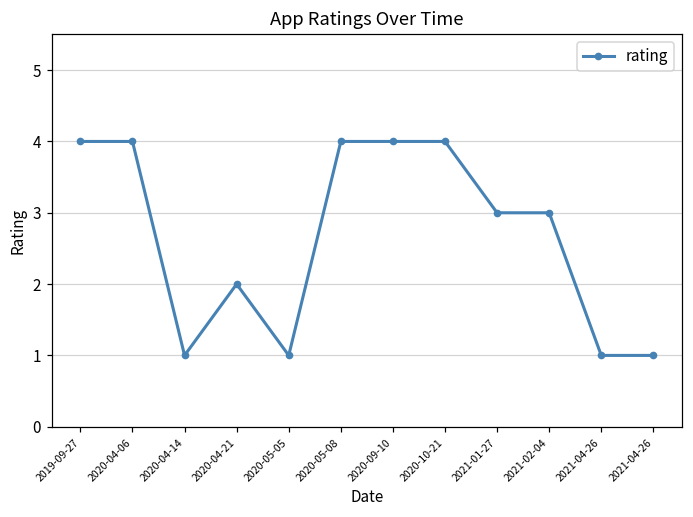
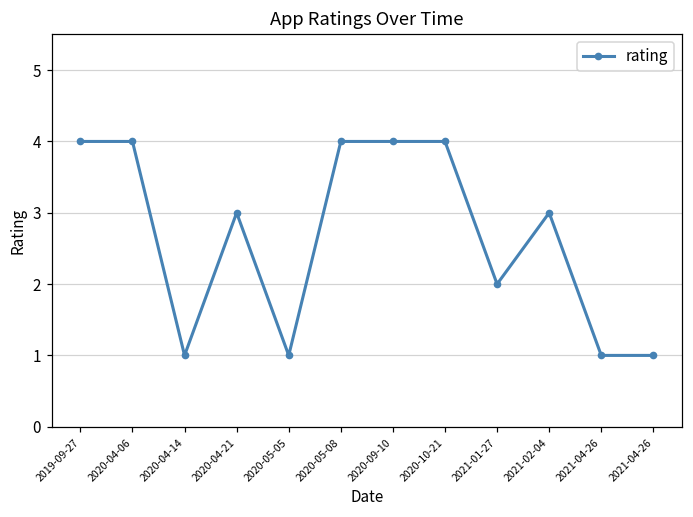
2020-04-21: 2 -> 3
2021-01-27: 3 -> 2
